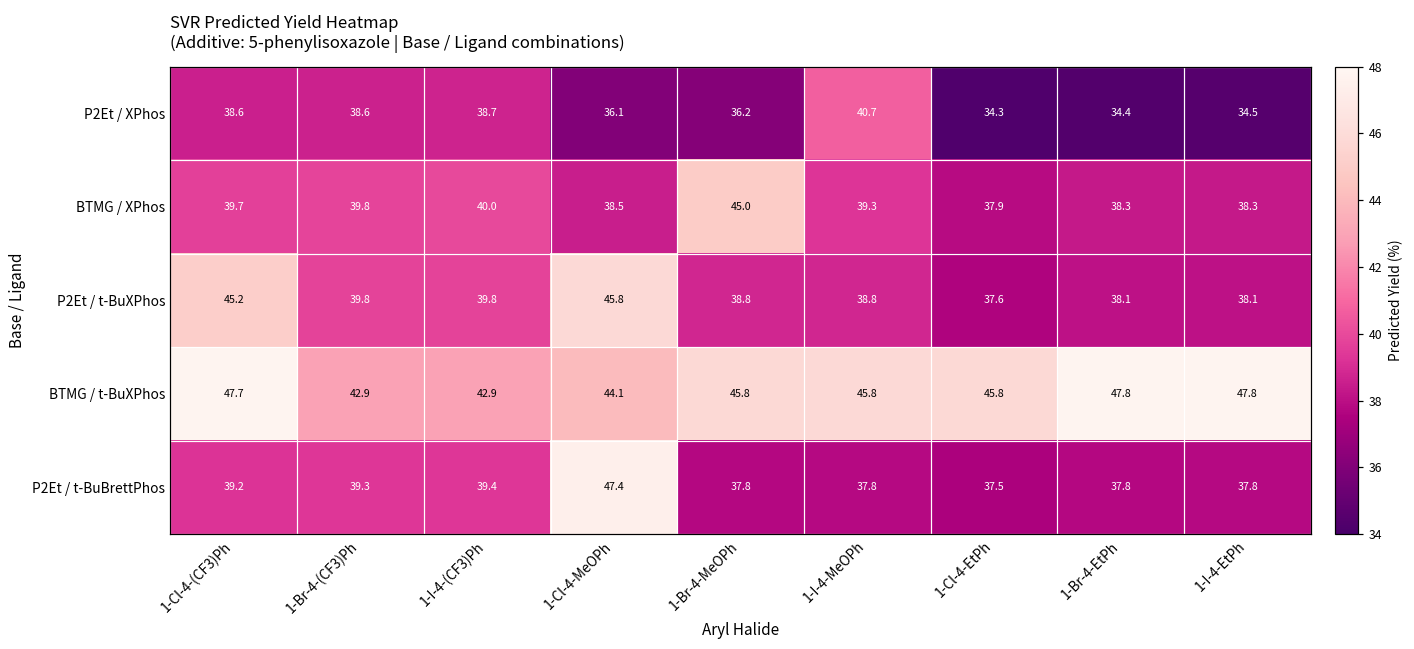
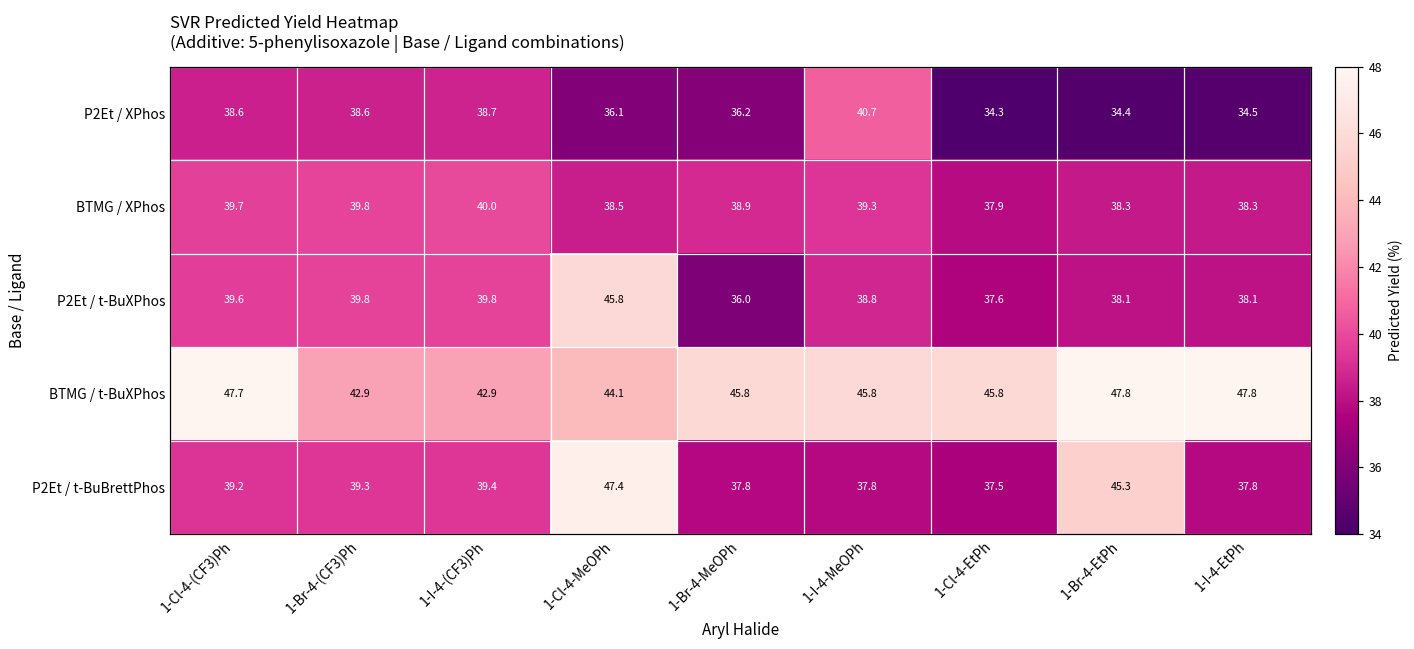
BTMG / XPhos, 1-Br-4-MeOPh: 45.0 -> 38.9
P2Et / t-BuXPhos, 1-Cl-4-(CF3)Ph: 45.2 -> 39.6
P2Et / t-BuXPhos, 1-Br-4-MeOPh: 38.8 -> 36.0
P2Et / t-BuBrettPhos, 1-Br-4-EtPh: 37.8 -> 45.3
